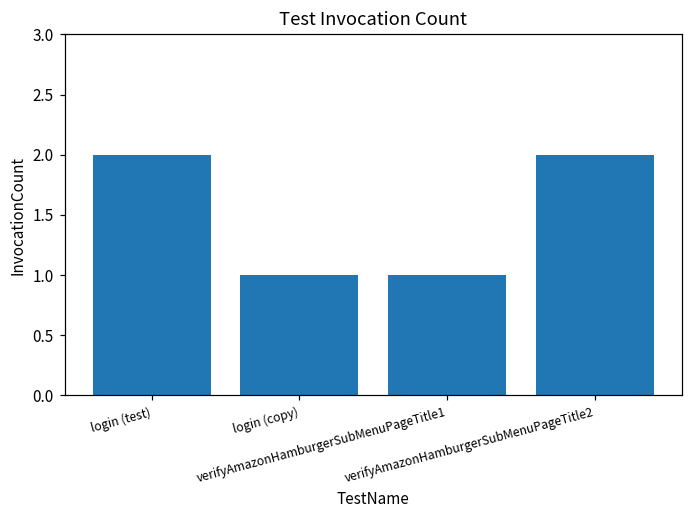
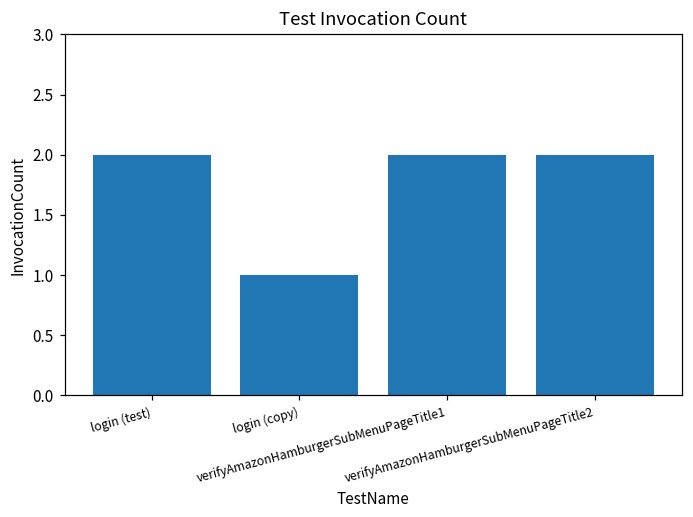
verifyAmazonHamburgerSubMenuPageTitle1: 1 -> 2
